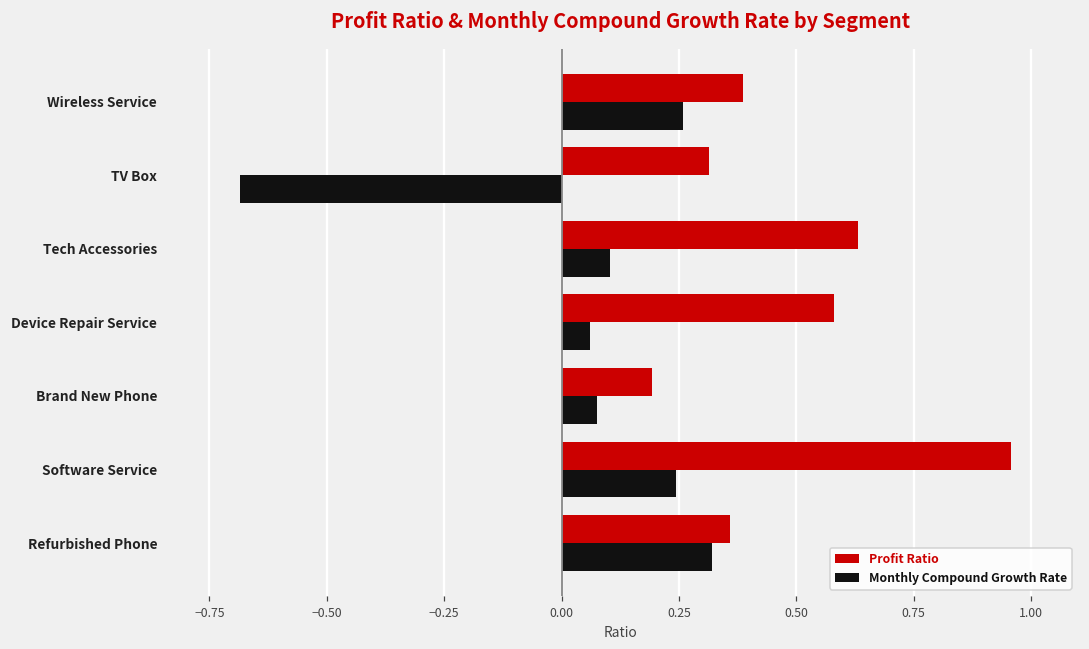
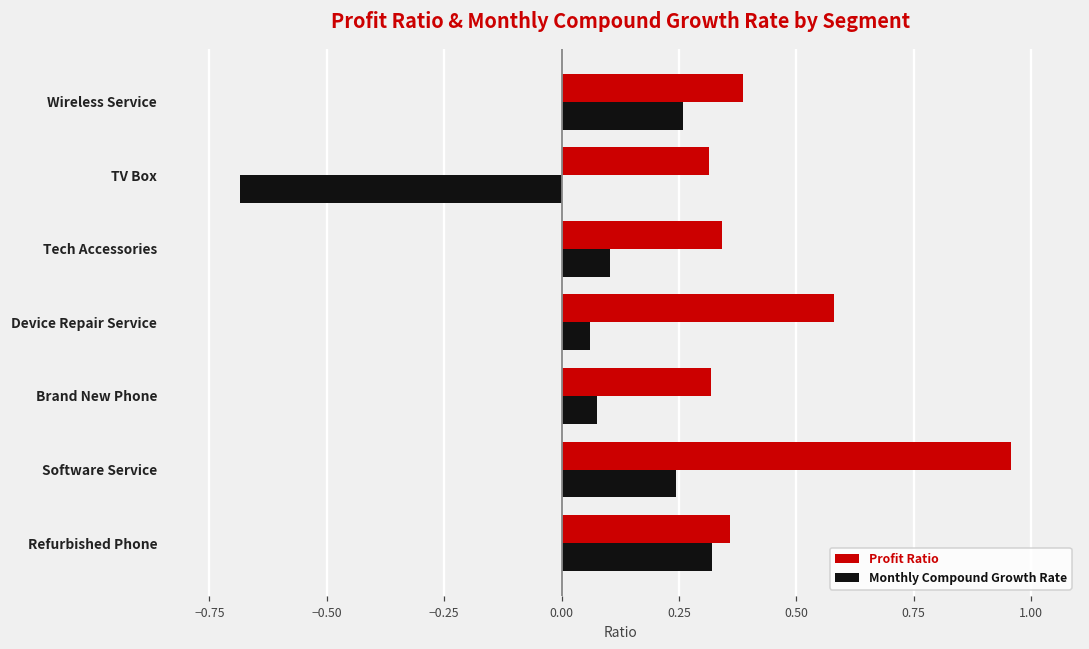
Profit Ratio, Tech Accessories: 0.63 -> 0.34
Profit Ratio, Brand New Phone: 0.19 -> 0.32
